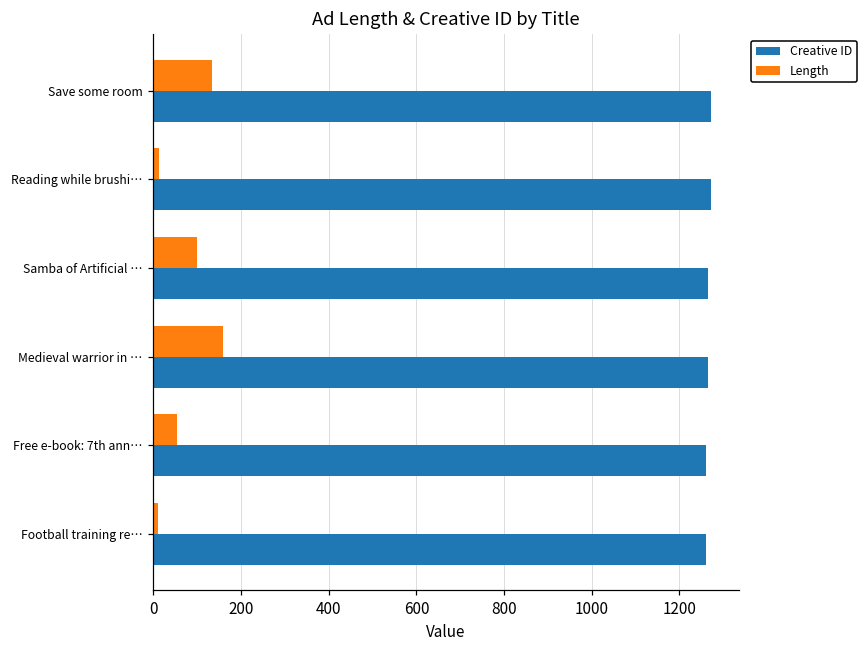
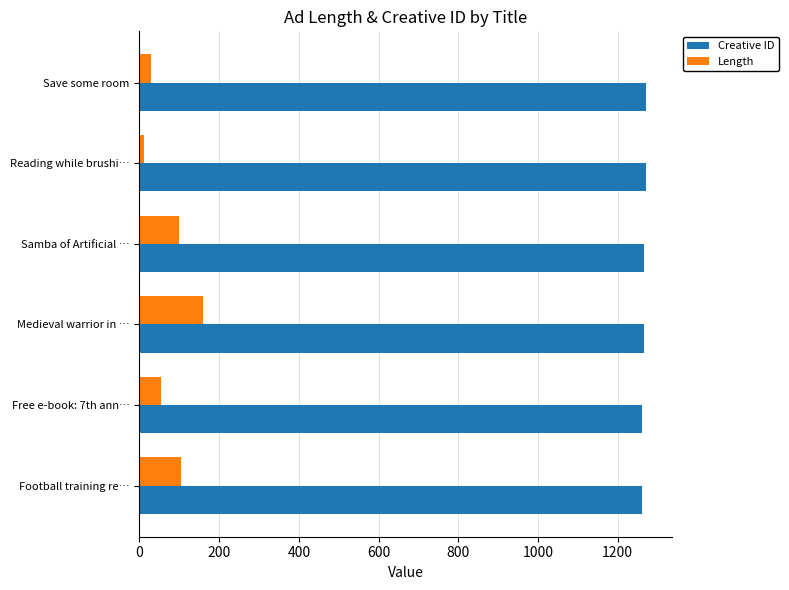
Length, Save some room: 130 -> 30
Length, Football training re…: 10 -> 100
